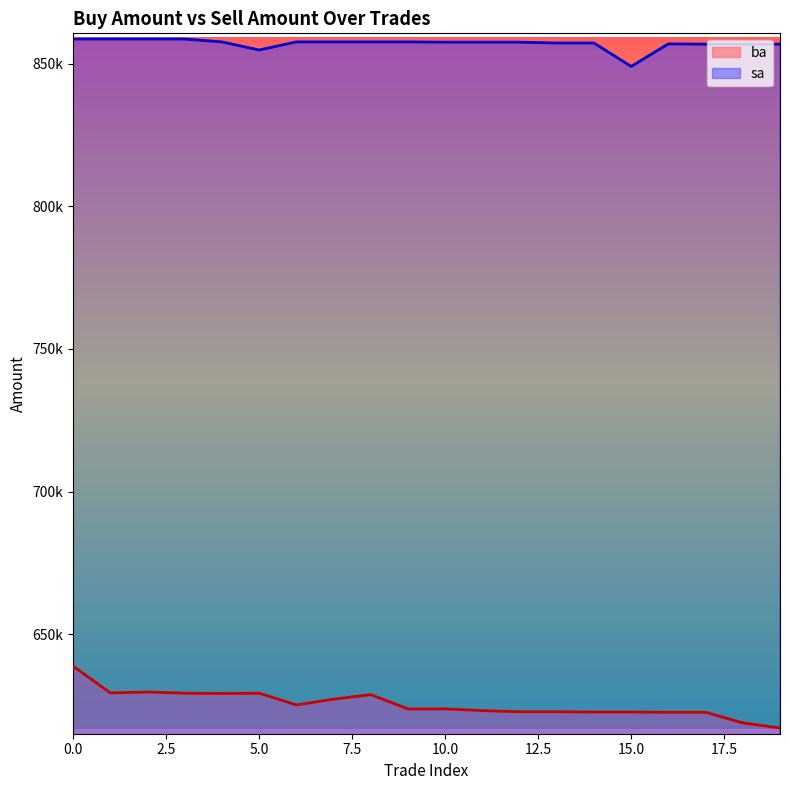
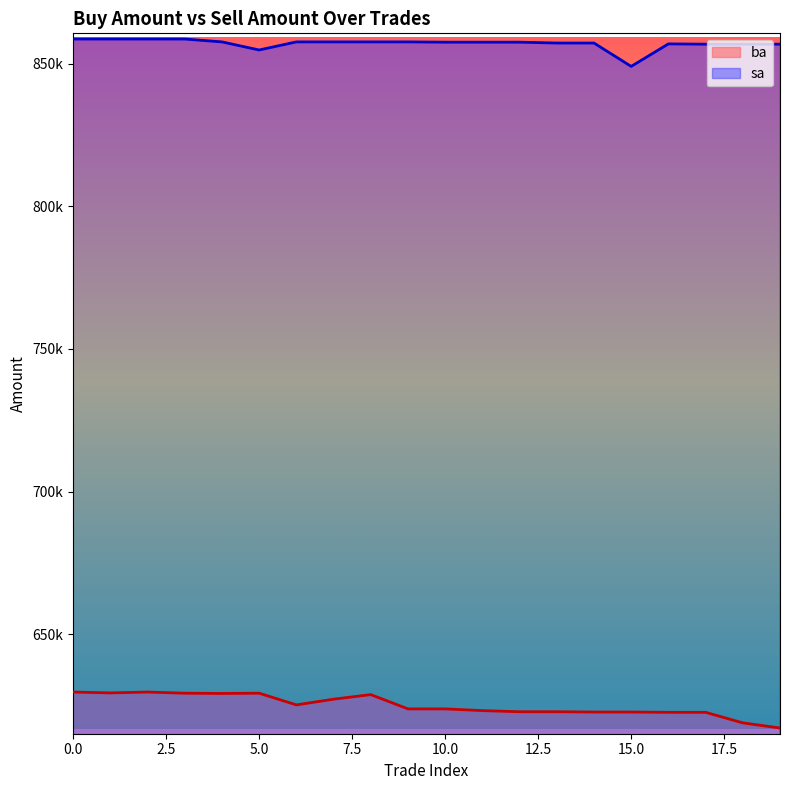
ba, 0.0: 639000 -> 630000
